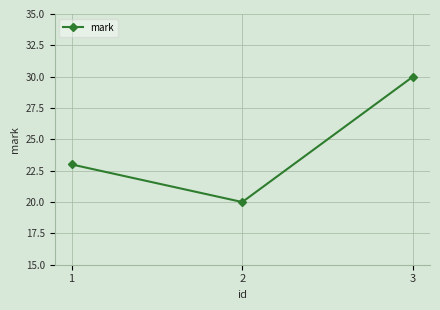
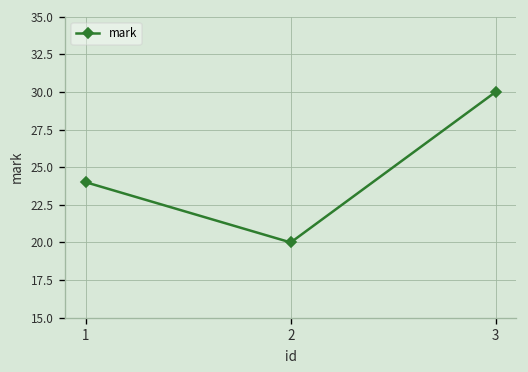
1: 23 -> 24
